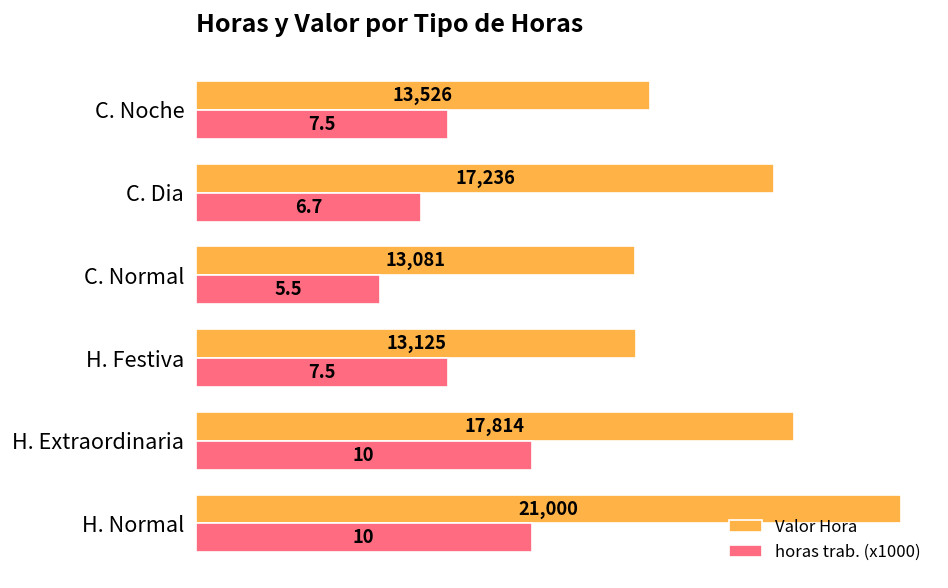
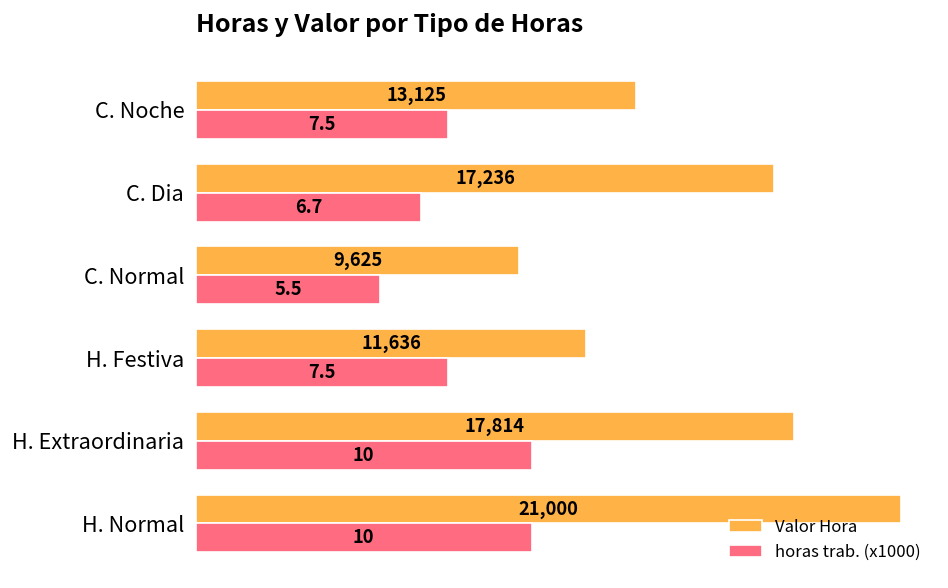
Valor Hora, C. Noche: 13,526 -> 13,125
Valor Hora, C. Normal: 13,081 -> 9,625
Valor Hora, H. Festiva: 13,125 -> 11,636
